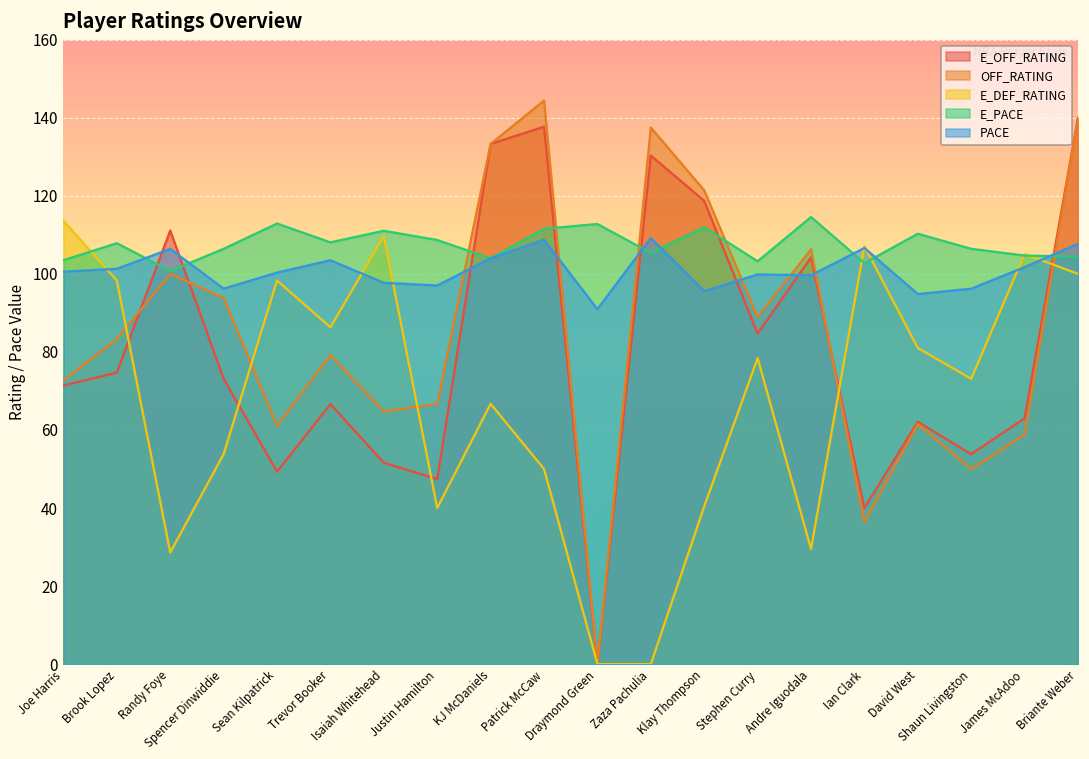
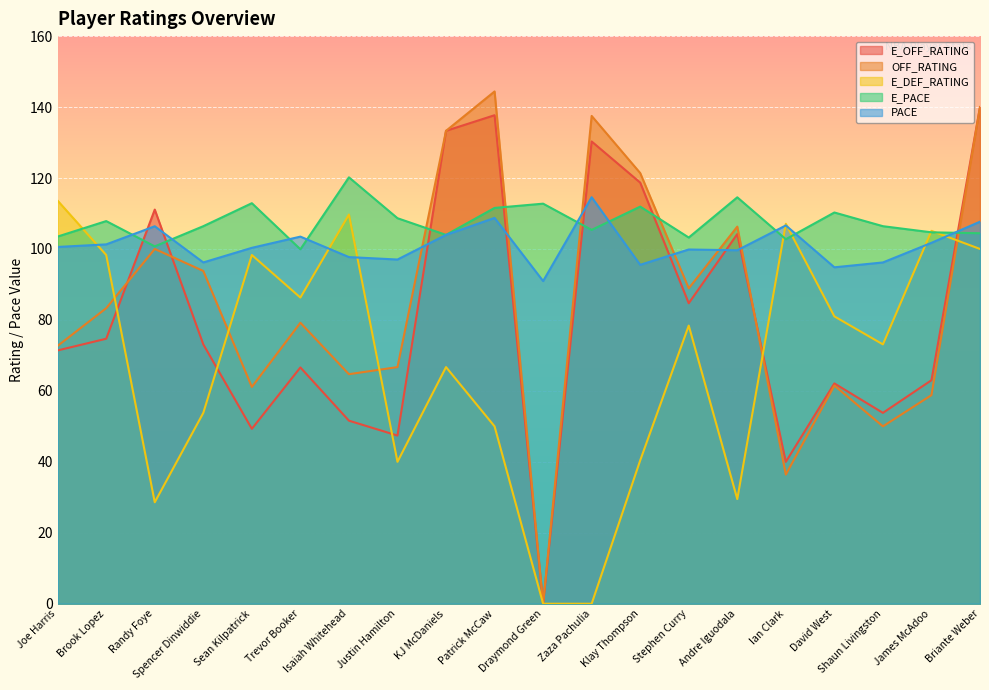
E_PACE, Trevor Booker: 108 -> 100
E_PACE, Isaiah Whitehead: 111 -> 120
PACE, Zaza Pachulia: 109 -> 115
